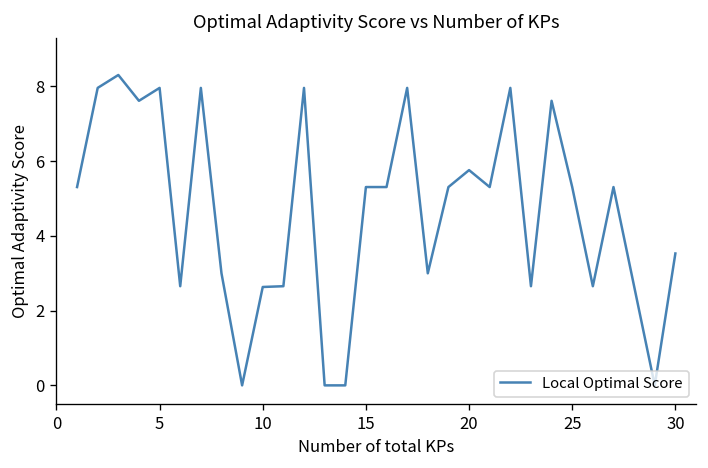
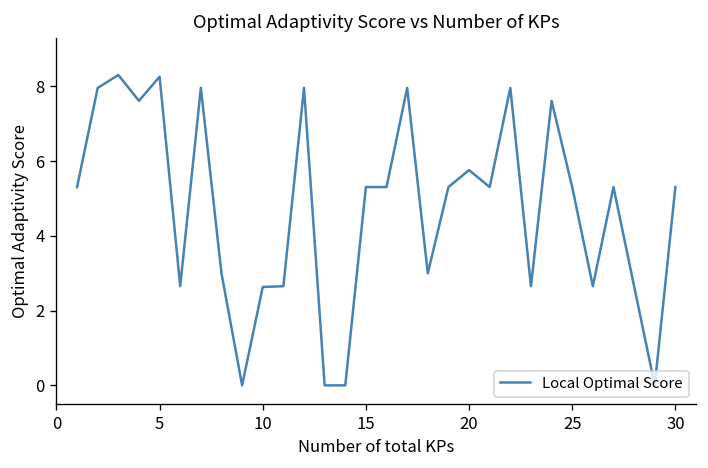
5: 8.0 -> 8.3
30: 3.5 -> 5.3
